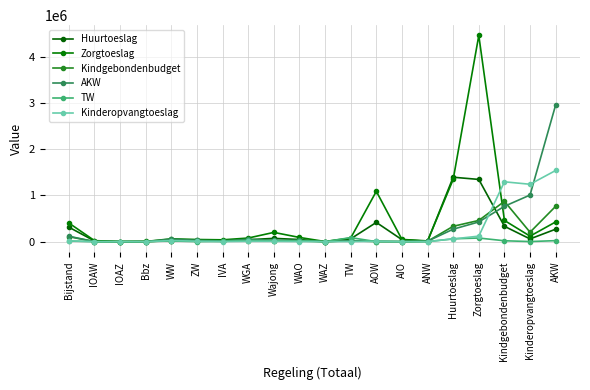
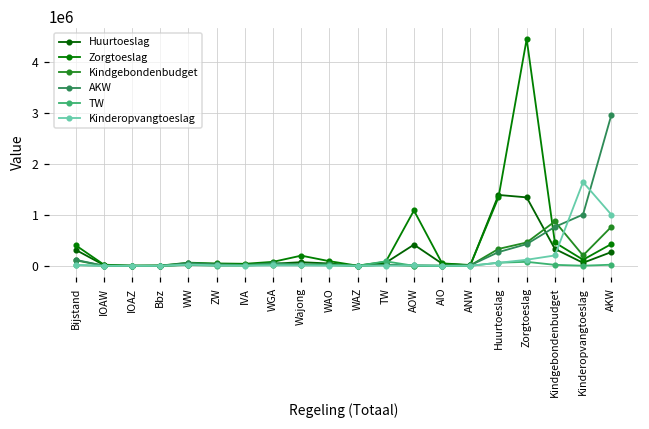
Kinderopvangtoeslag, Kindgebondenbudget: 1300000 -> 200000
Kinderopvangtoeslag, Kinderopvangtoeslag: 1200000 -> 1600000
Kinderopvangtoeslag, AKW: 1500000 -> 1000000
